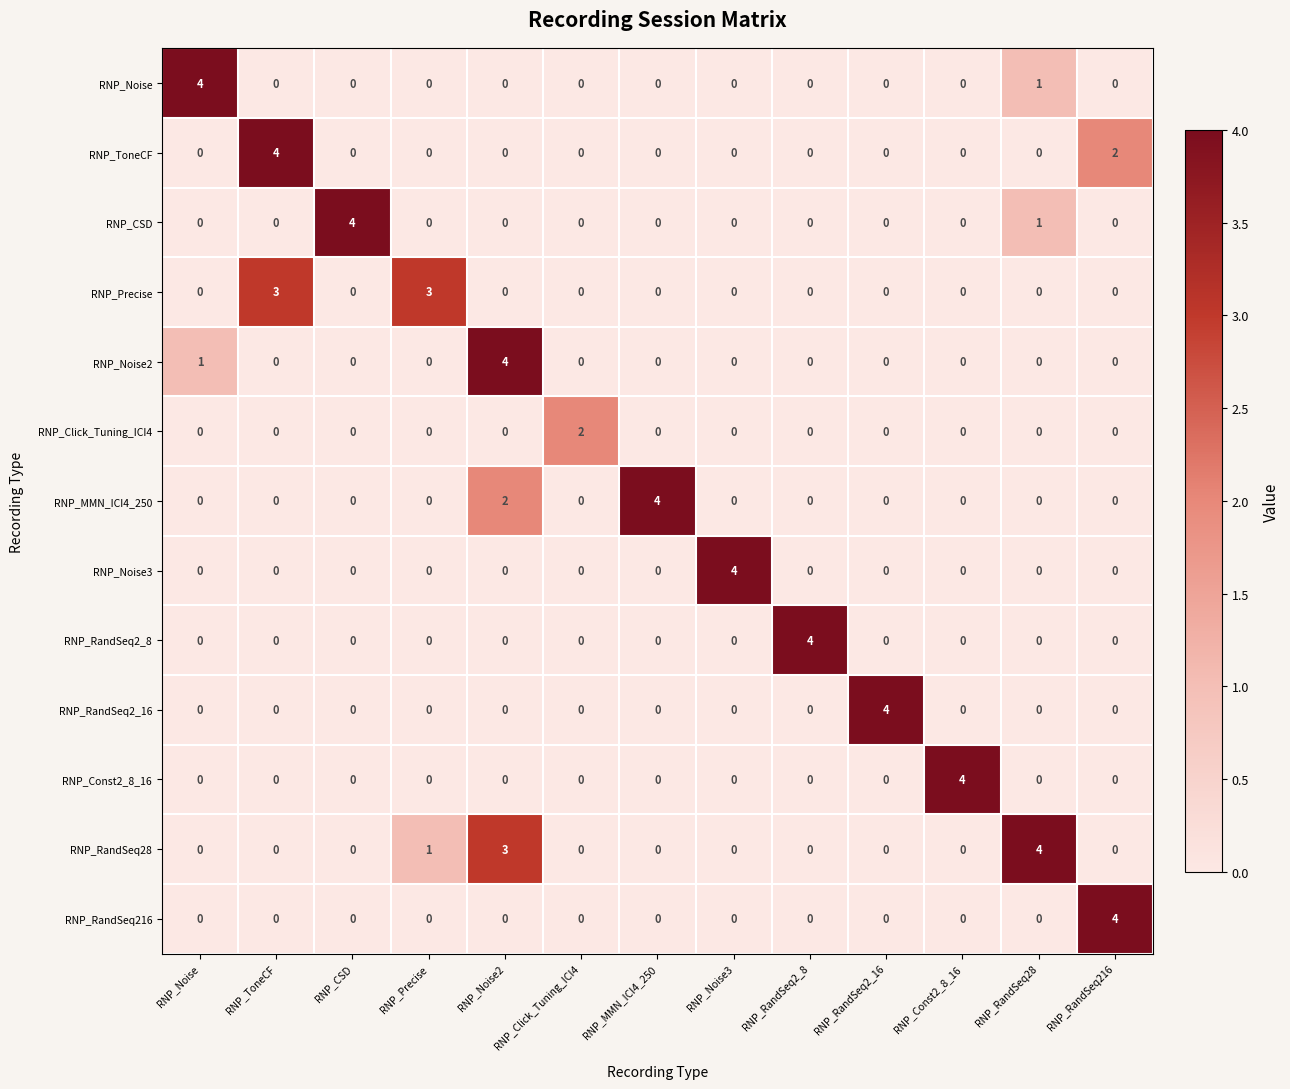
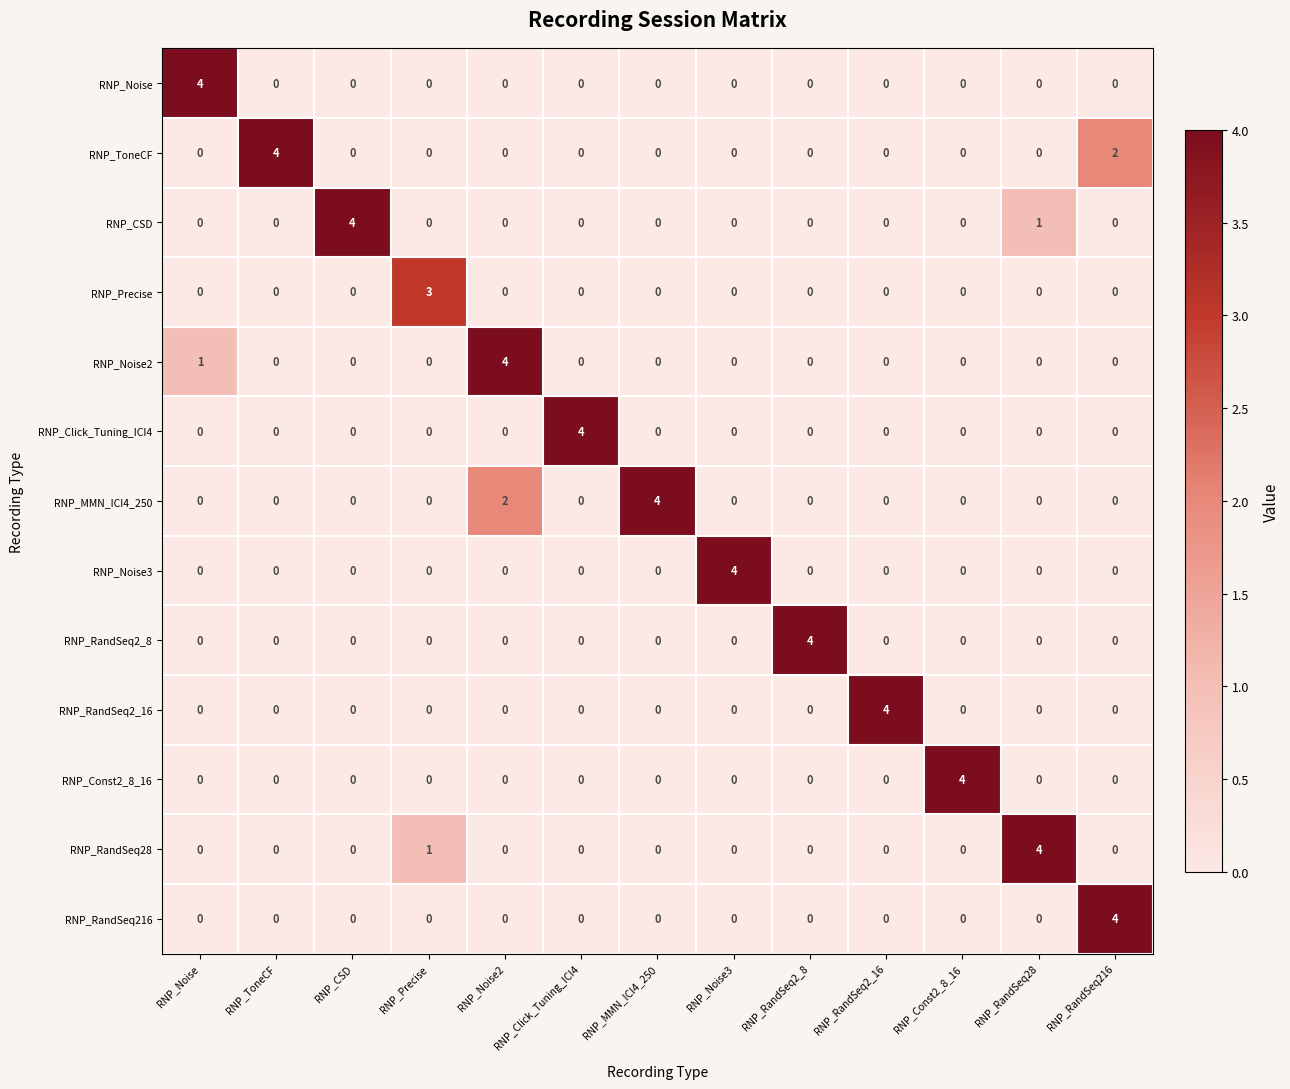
RNP_Noise, RNP_RandSeq28: 1 -> 0
RNP_Precise, RNP_ToneCF: 3 -> 0
RNP_Click_Tuning_ICI4, RNP_Click_Tuning_ICI4: 2 -> 4
RNP_RandSeq28, RNP_Noise2: 3 -> 0
